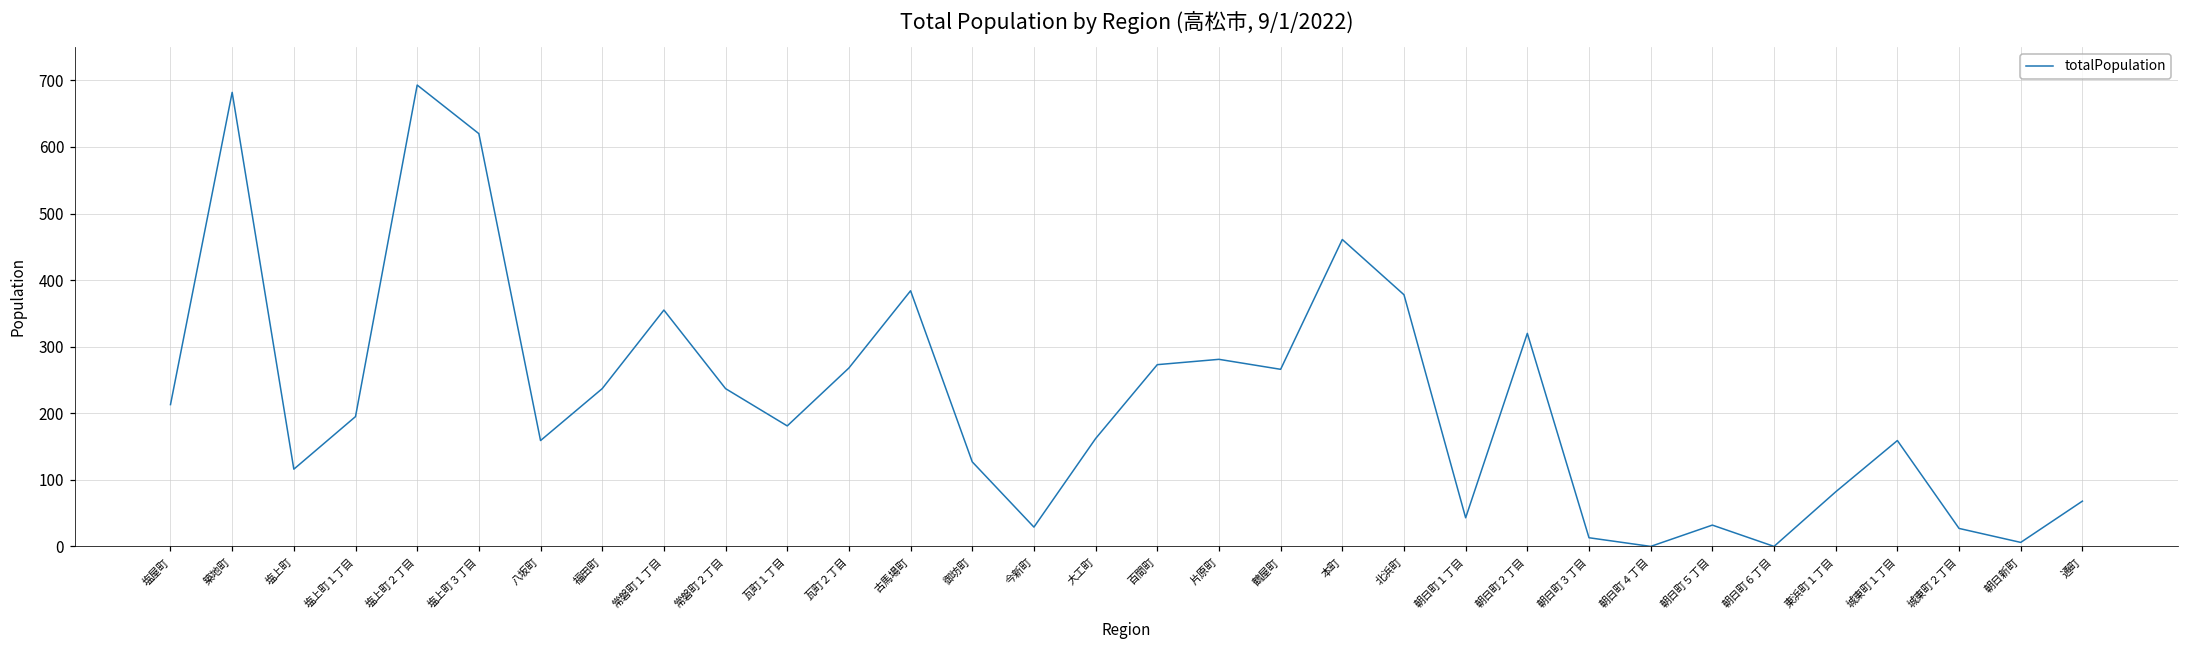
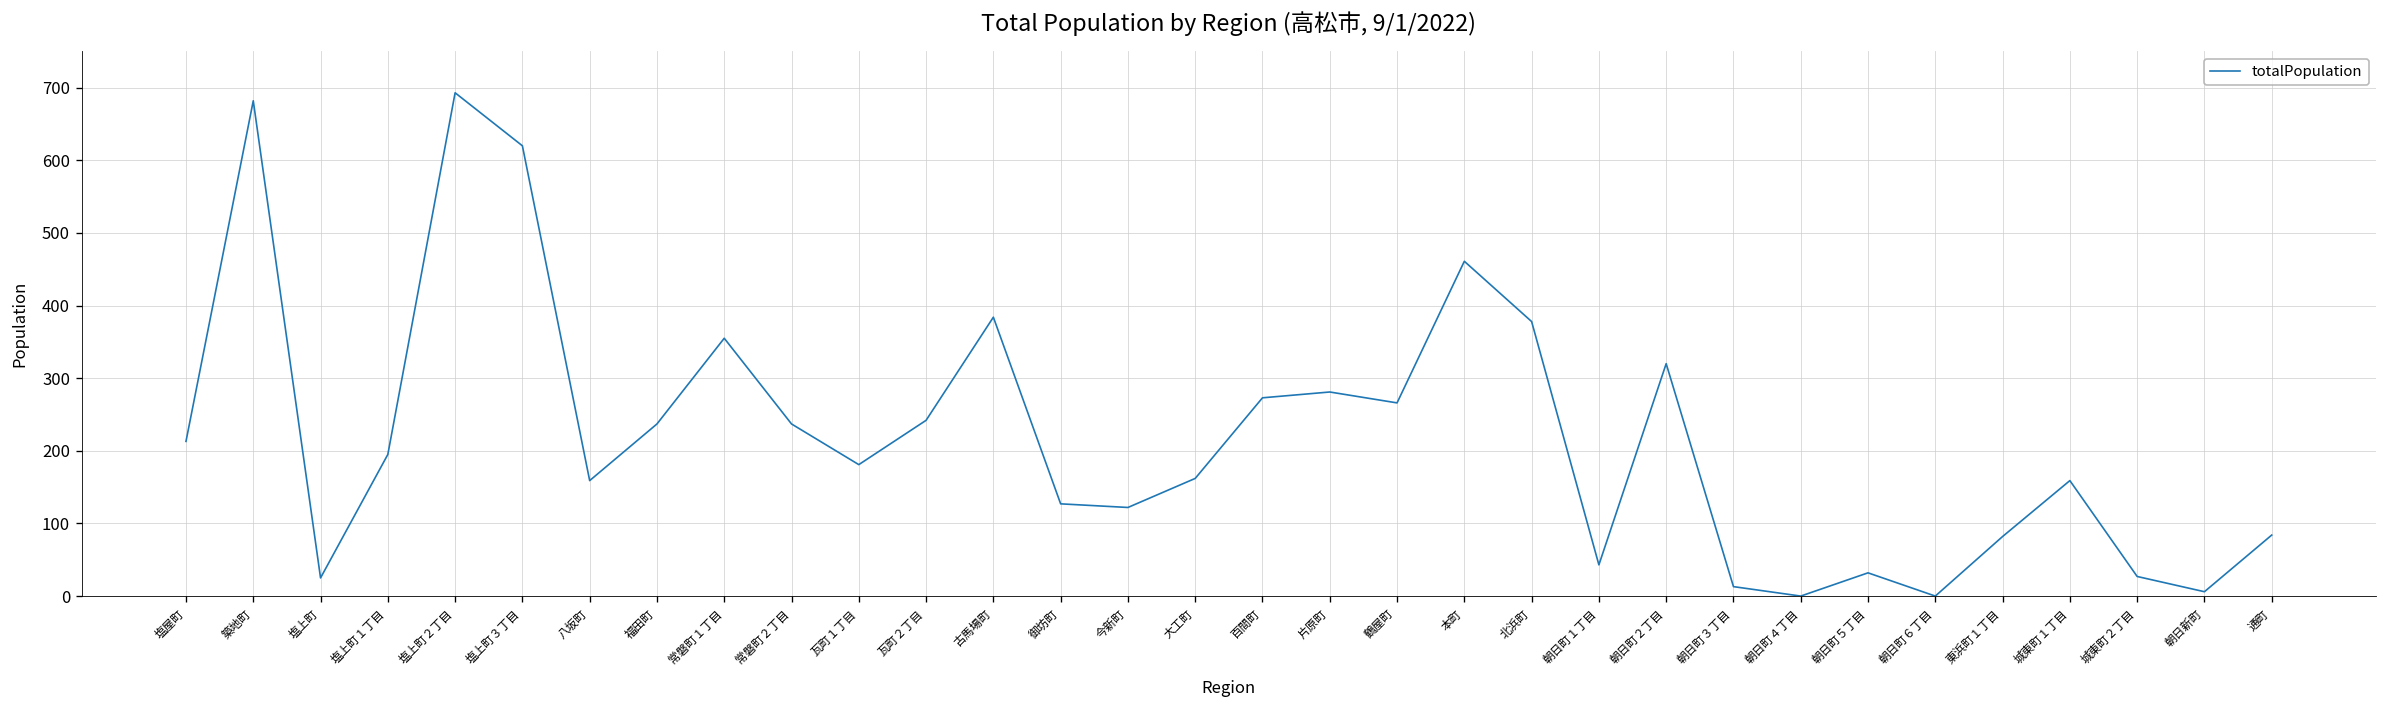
塩上町: 120 -> 30
瓦町２丁目: 270 -> 240
今新町: 30 -> 120
通町: 70 -> 80
